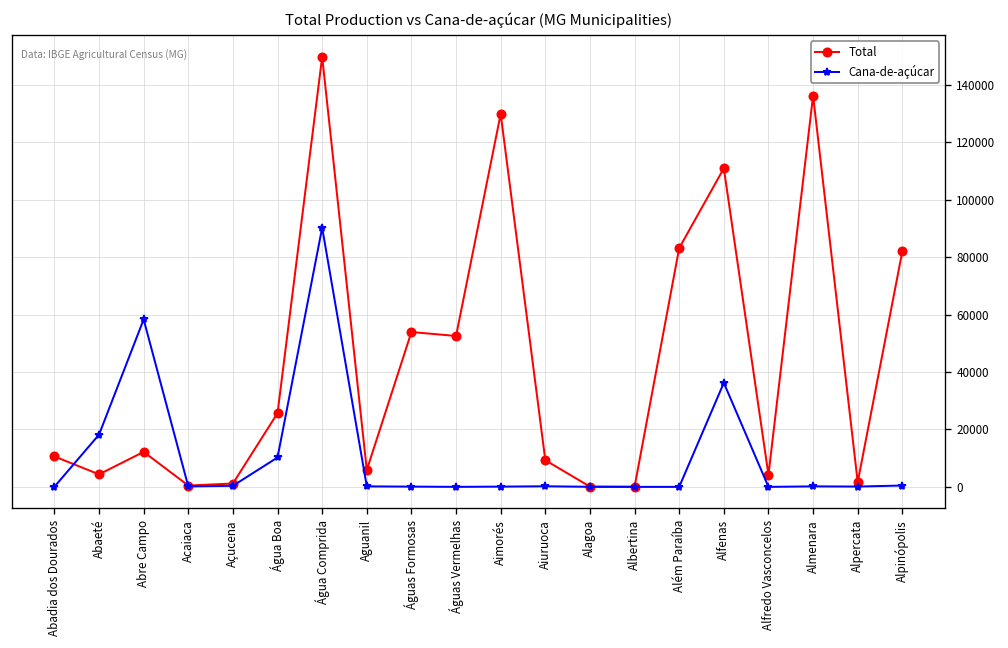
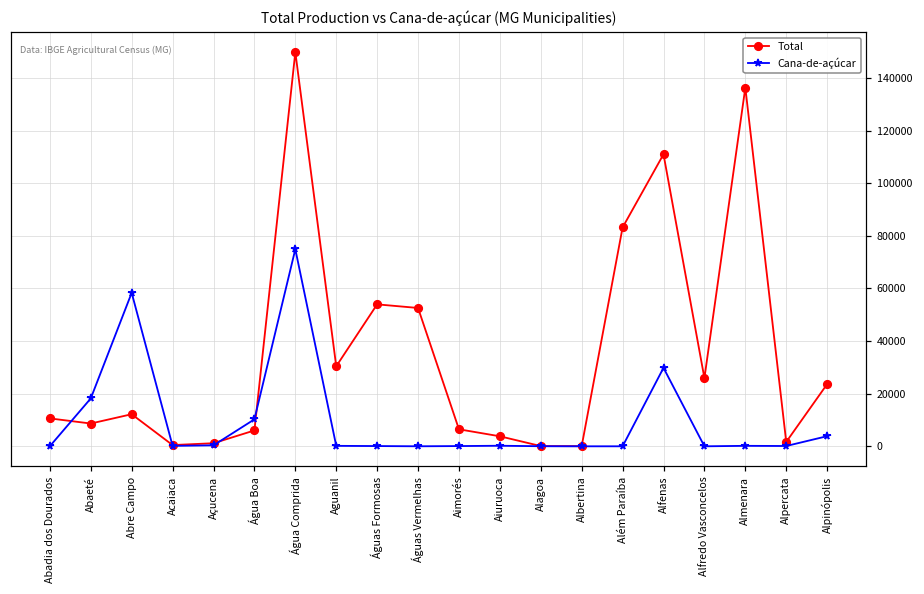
Total, Abaeté: 4000 -> 9000
Total, Água Boa: 26000 -> 6000
Cana-de-açúcar, Água Comprida: 90000 -> 75000
Total, Aguanil: 6000 -> 30000
Total, Aimorés: 130000 -> 6000
Total, Aiuruoca: 9000 -> 4000
Cana-de-açúcar, Alfenas: 36000 -> 30000
Total, Alfredo Vasconcelos: 4000 -> 26000
Total, Alpinópolis: 82000 -> 24000
Cana-de-açúcar, Alpinópolis: 0 -> 4000
